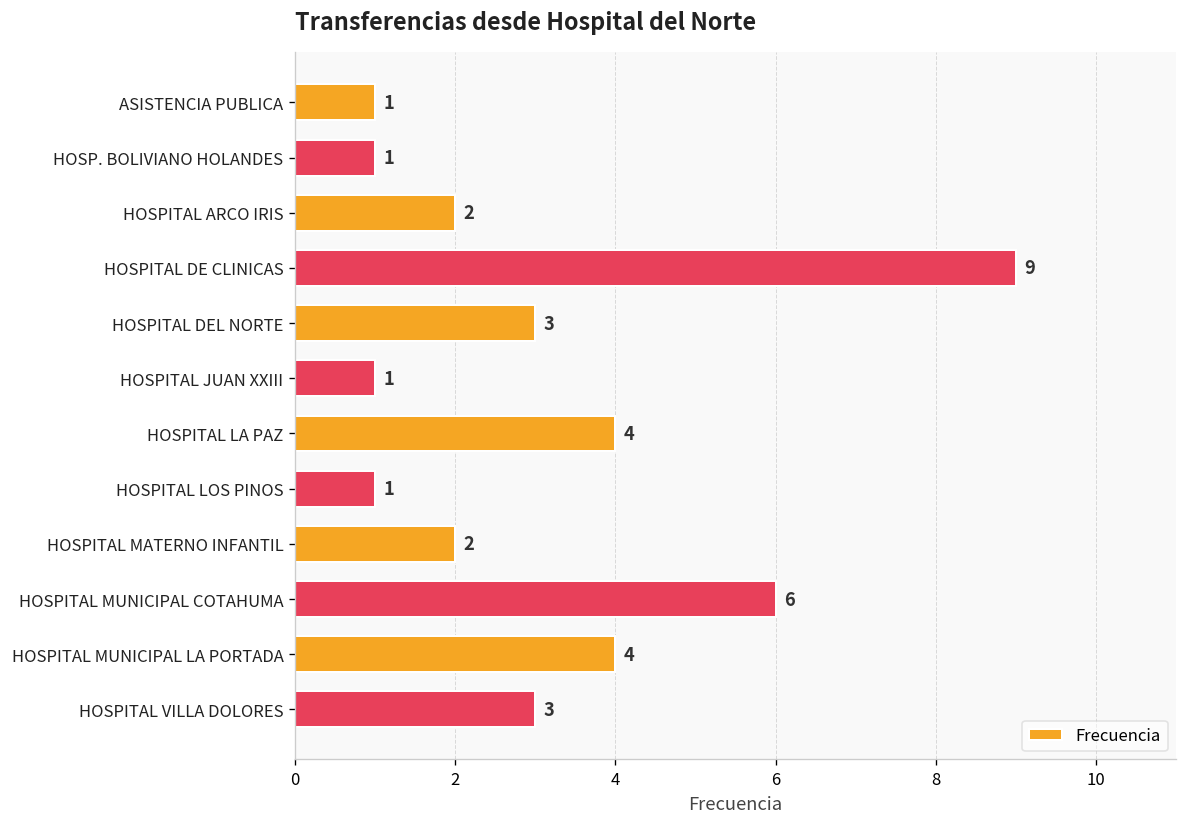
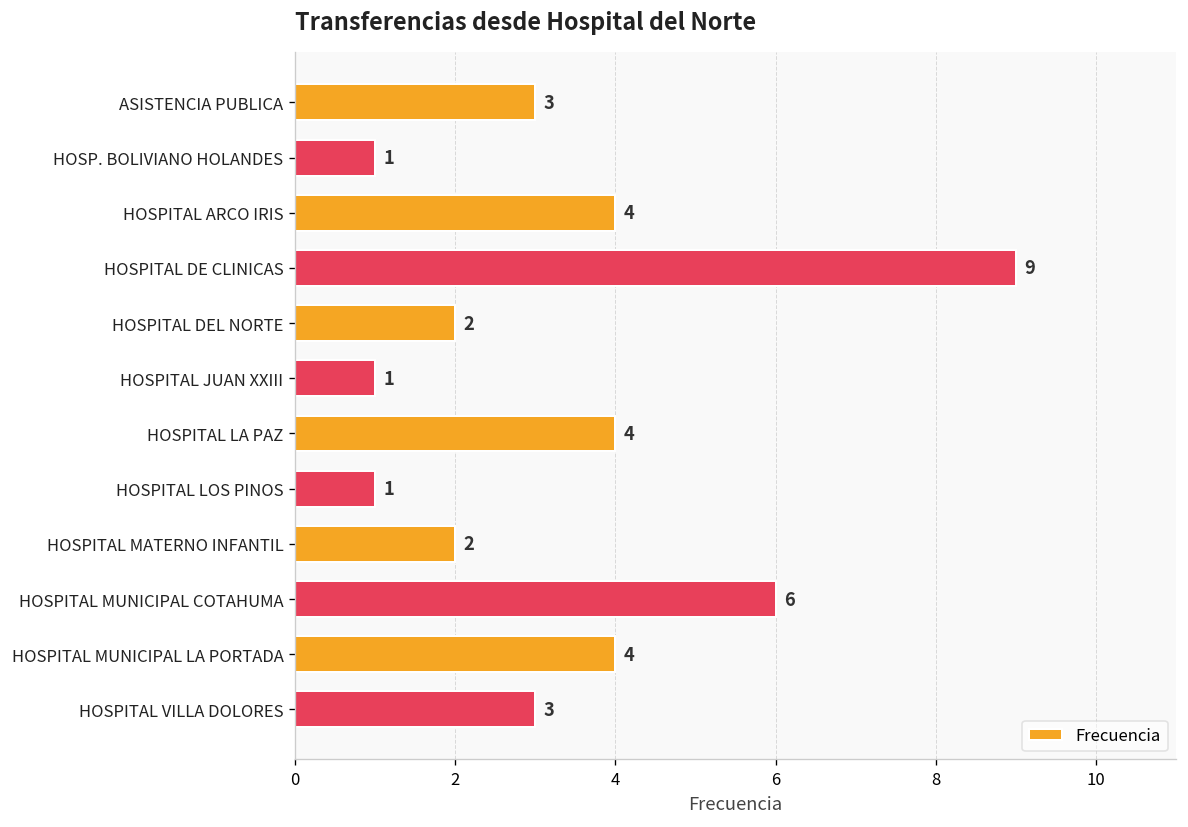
ASISTENCIA PUBLICA: 1 -> 3
HOSPITAL ARCO IRIS: 2 -> 4
HOSPITAL DEL NORTE: 3 -> 2
